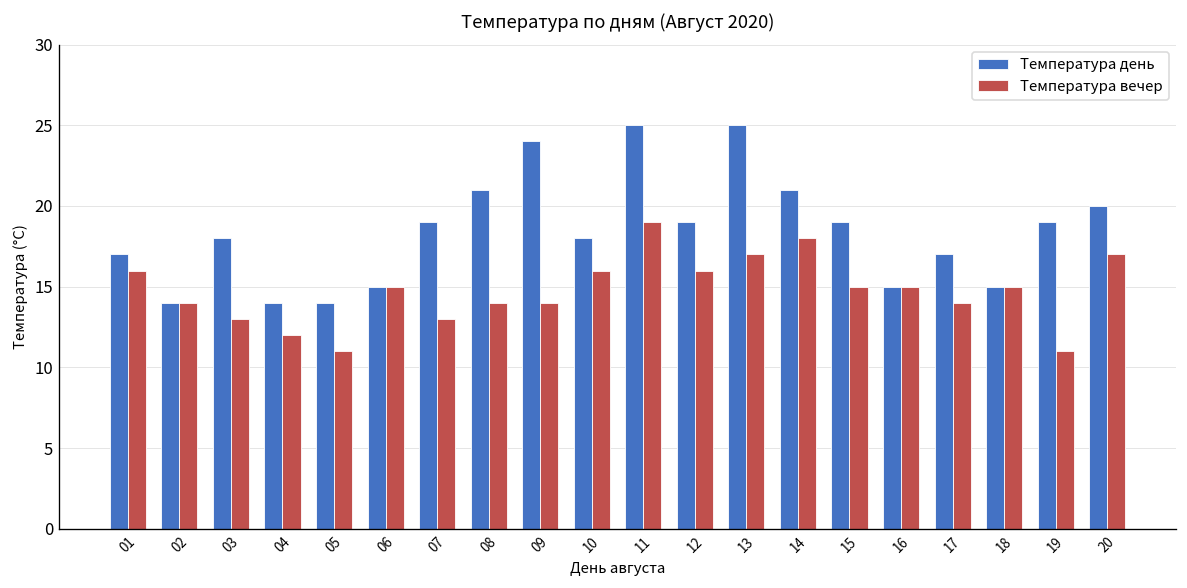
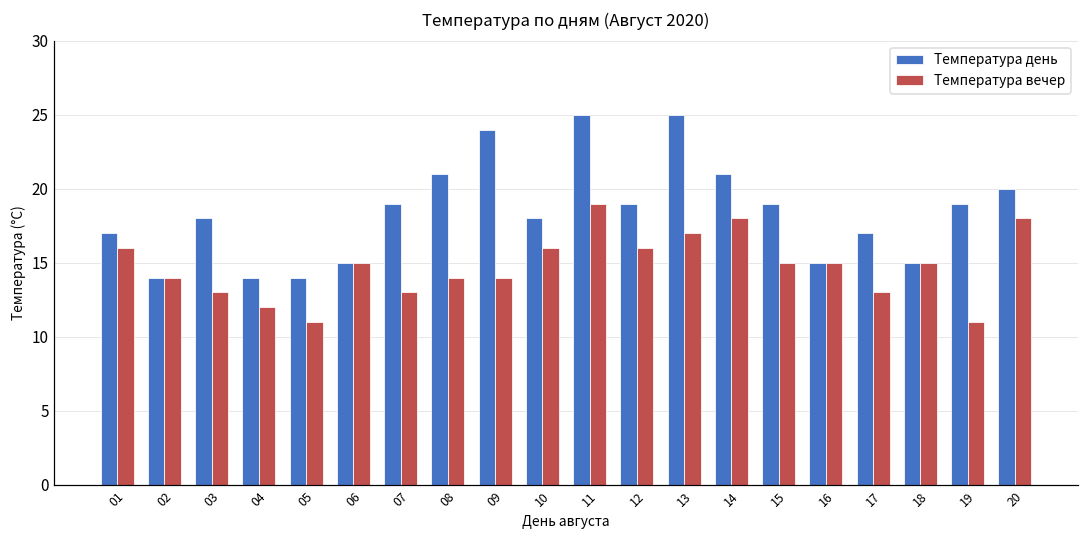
Температура вечер, 17: 14 -> 13
Температура вечер, 20: 17 -> 18
